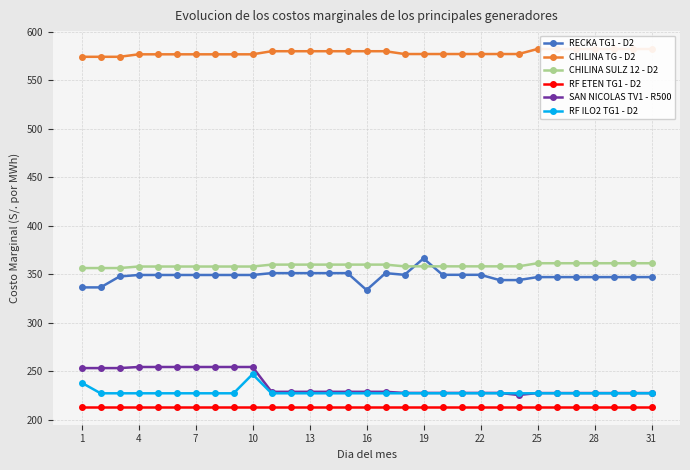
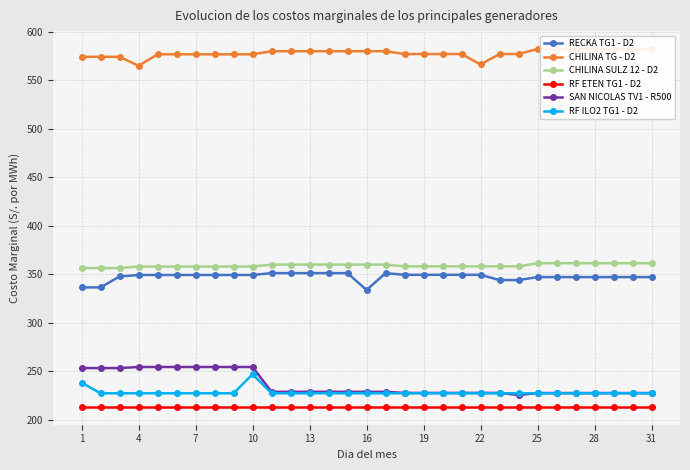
CHILINA TG - D2, 4: 580 -> 560
RECKA TG1 - D2, 19: 370 -> 350
CHILINA TG - D2, 22: 580 -> 570
